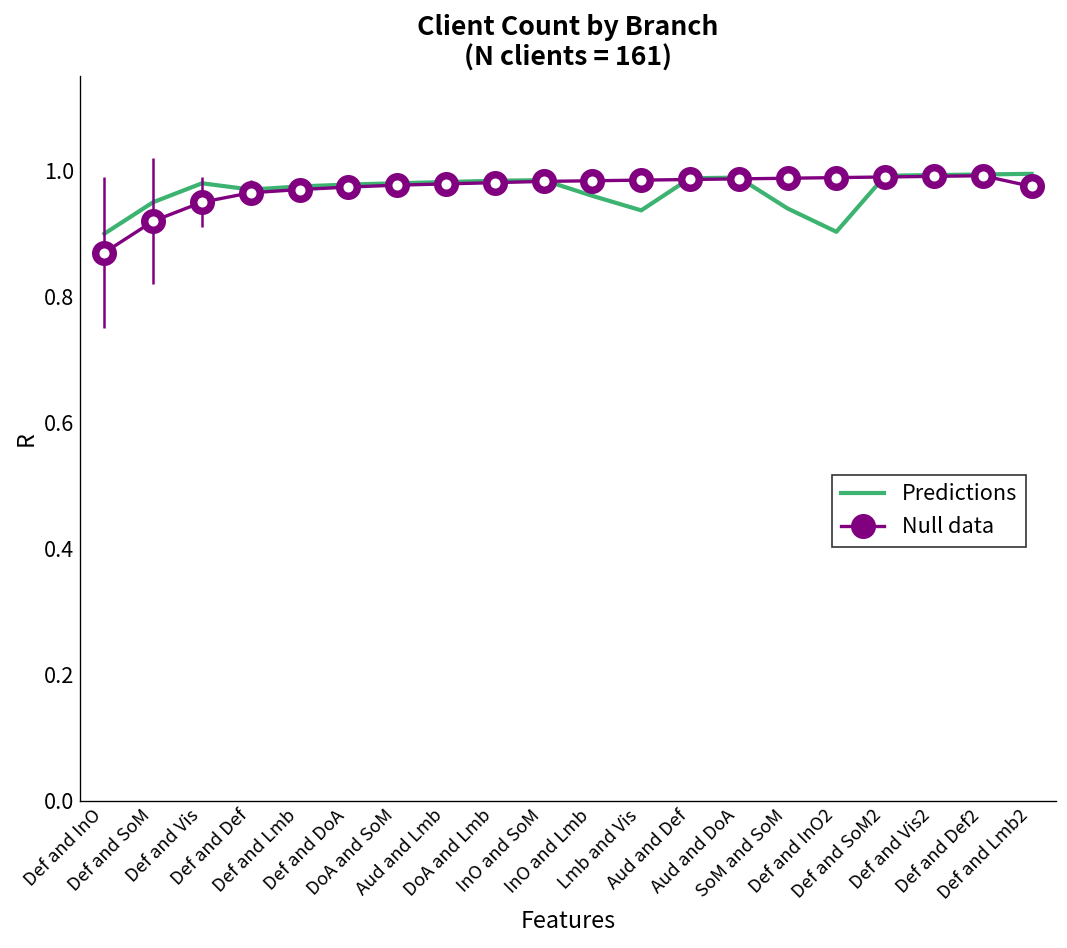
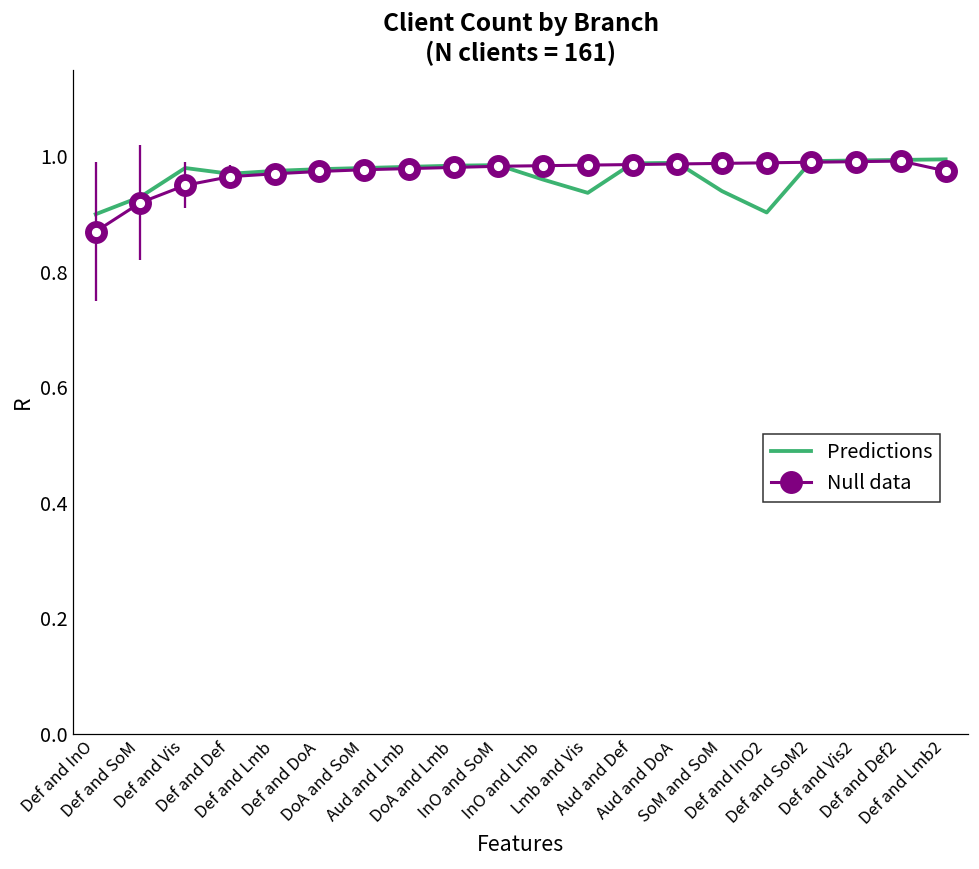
Predictions, Def and SoM: 0.95 -> 0.93
